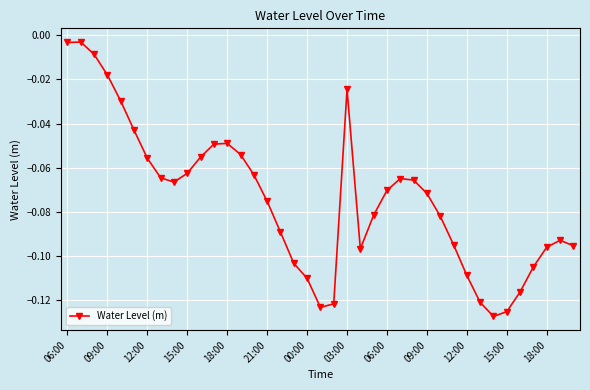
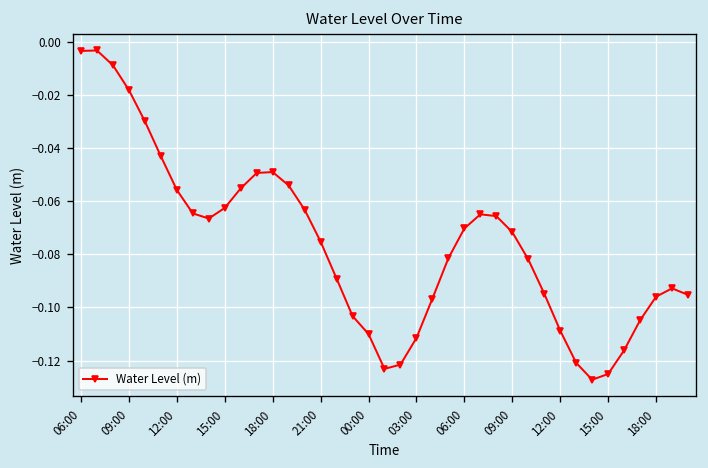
03:00: -0.025 -> -0.111
